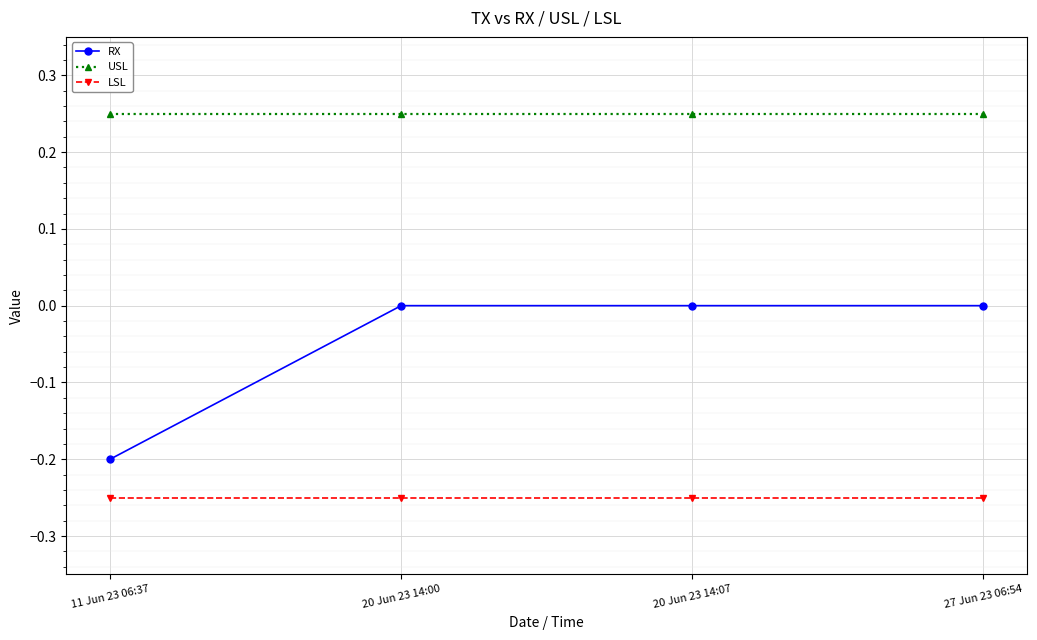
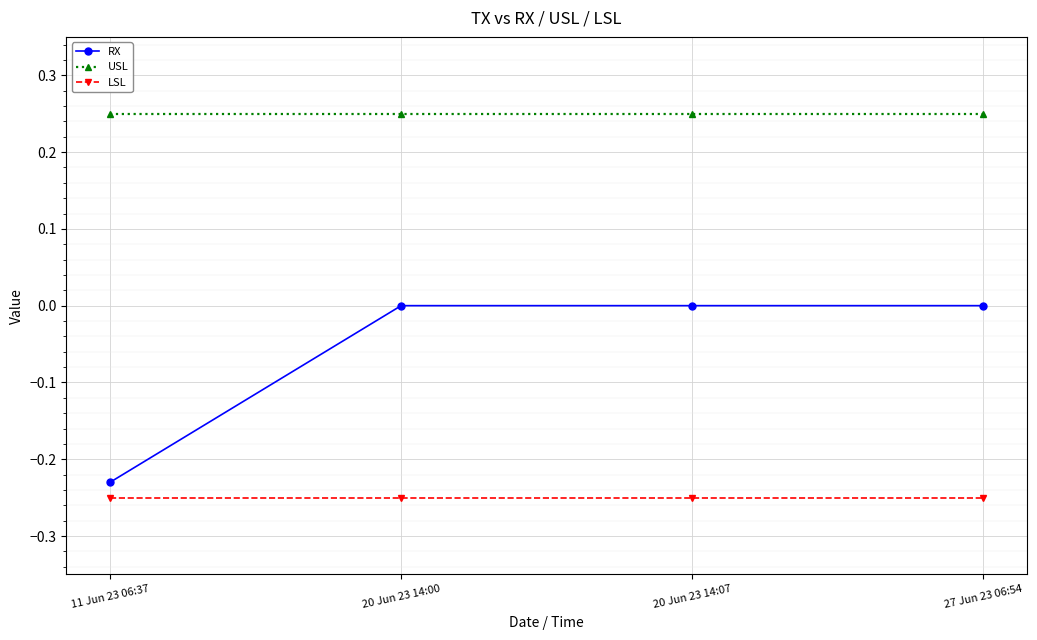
RX, 11 Jun 23 06:37: -0.20 -> -0.23
